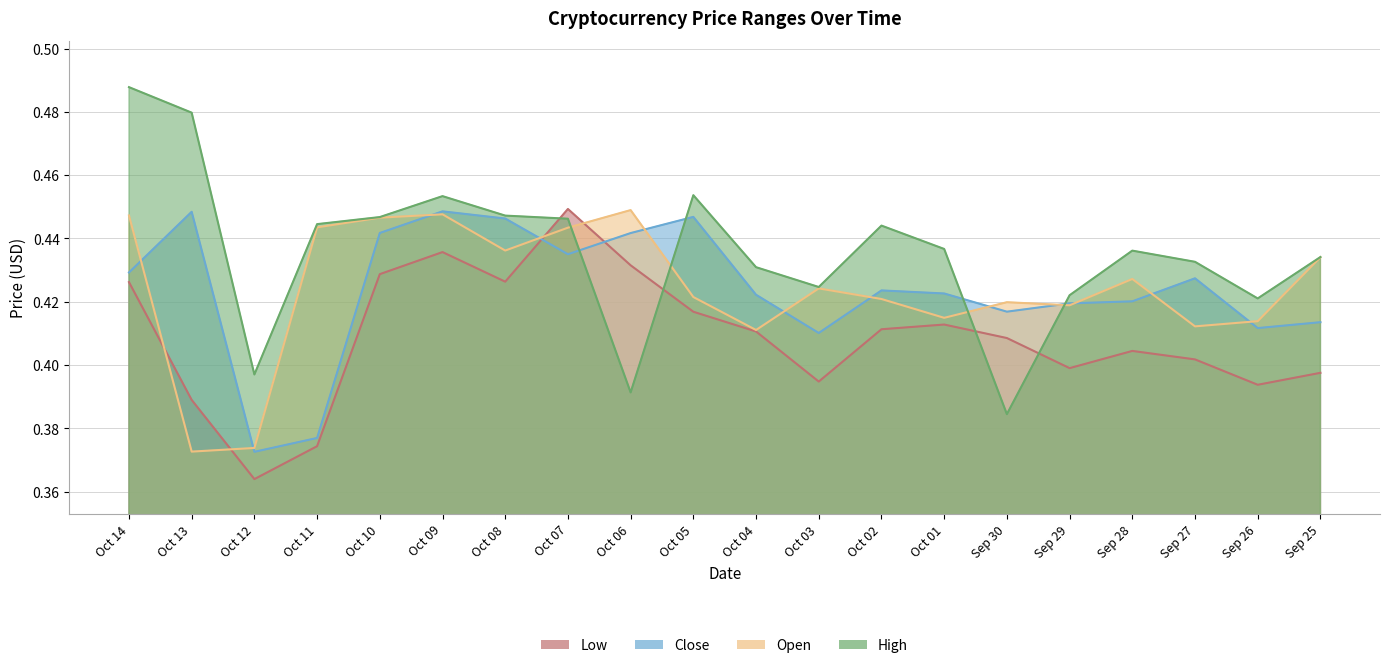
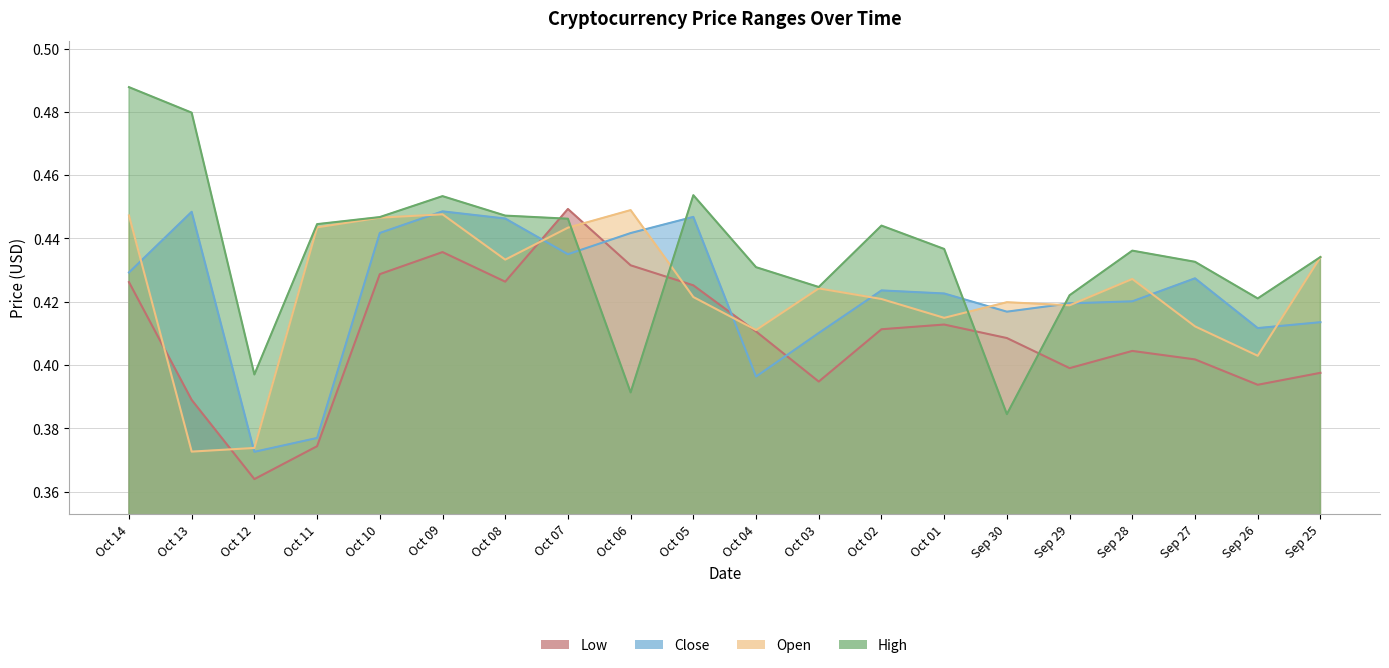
Open, Oct 08: 0.436 -> 0.433
Low, Oct 05: 0.417 -> 0.425
Close, Oct 04: 0.422 -> 0.396
Open, Sep 26: 0.414 -> 0.403
